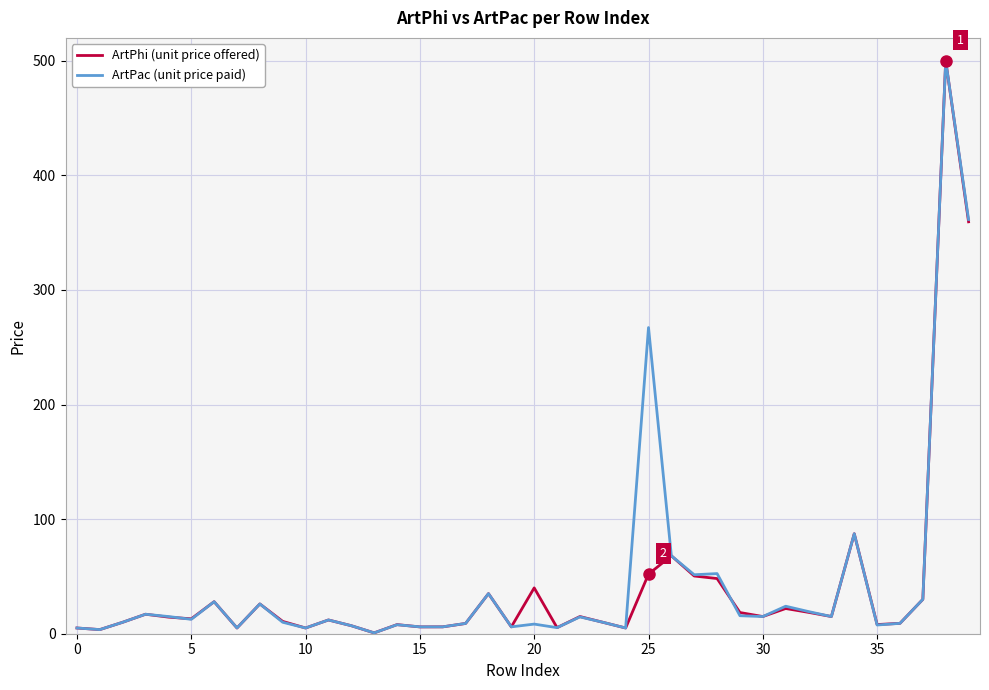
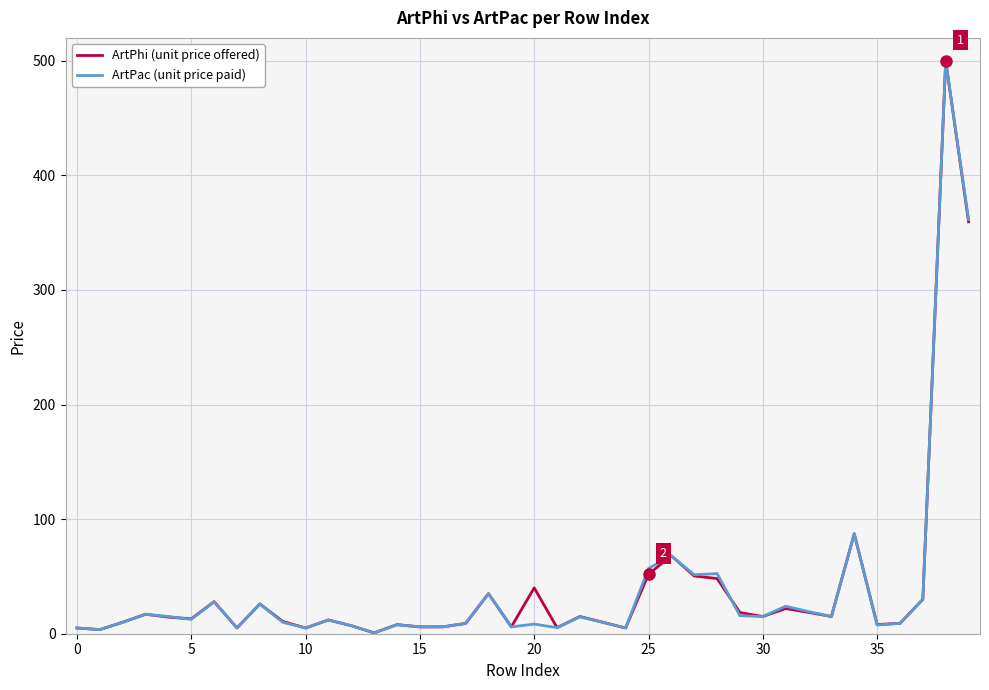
ArtPac (unit price paid), 25: 267 -> 57
